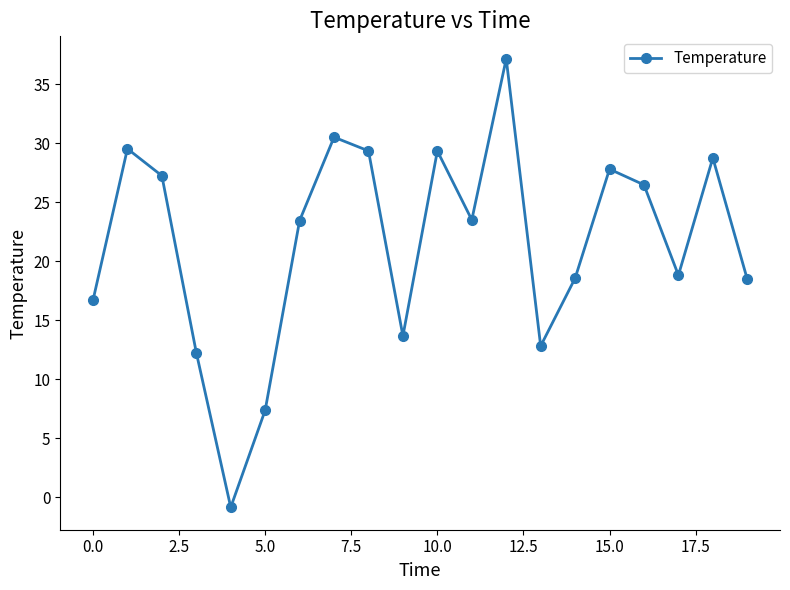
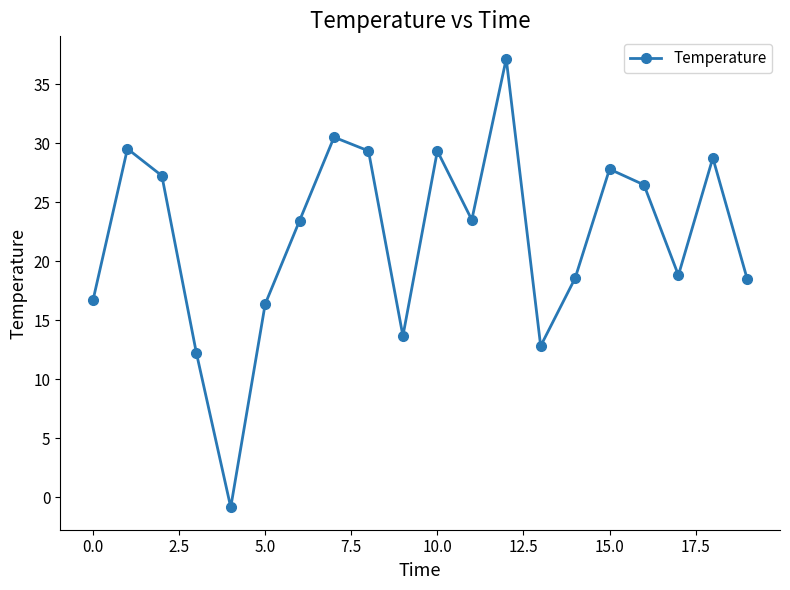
5.0: 7.4 -> 16.4
